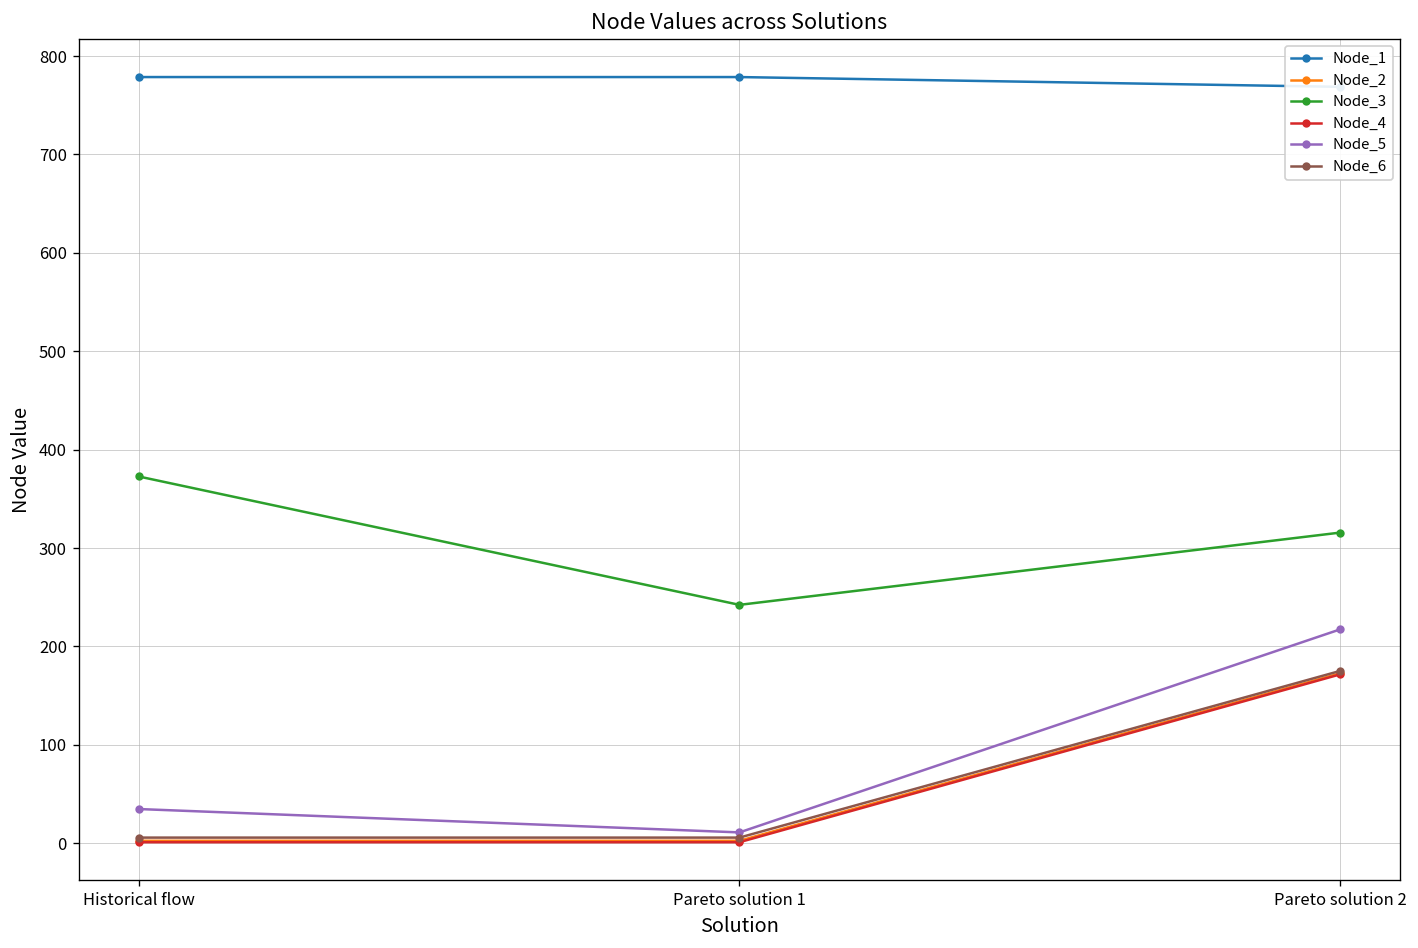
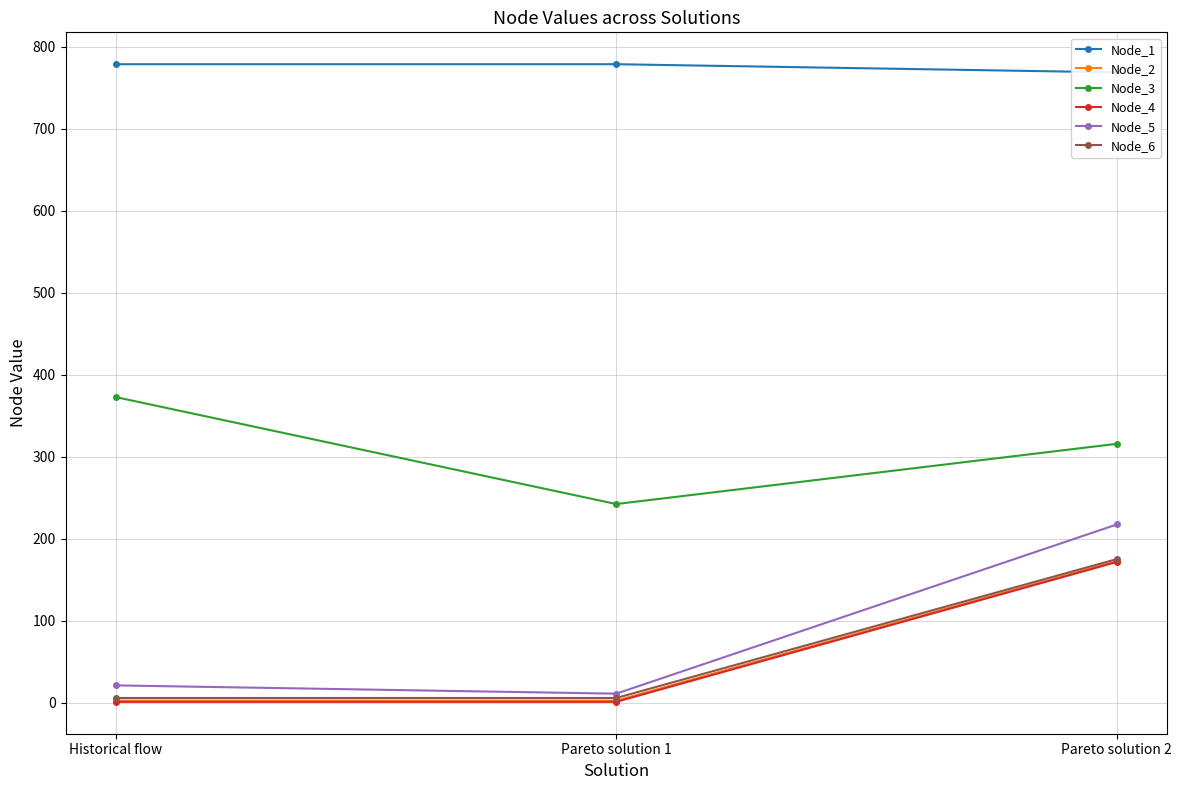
Node_5, Historical flow: 30 -> 20
